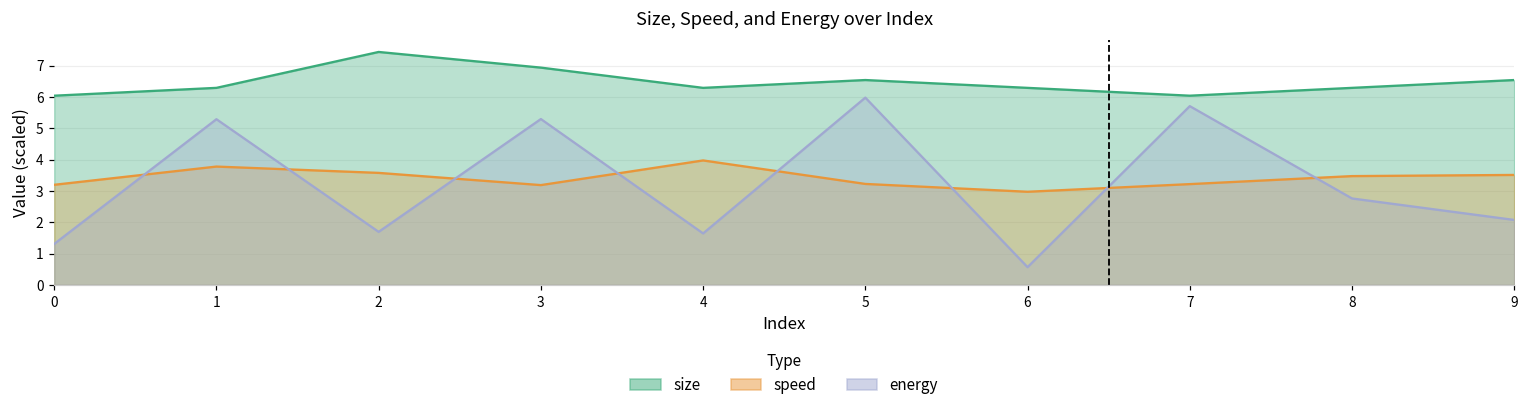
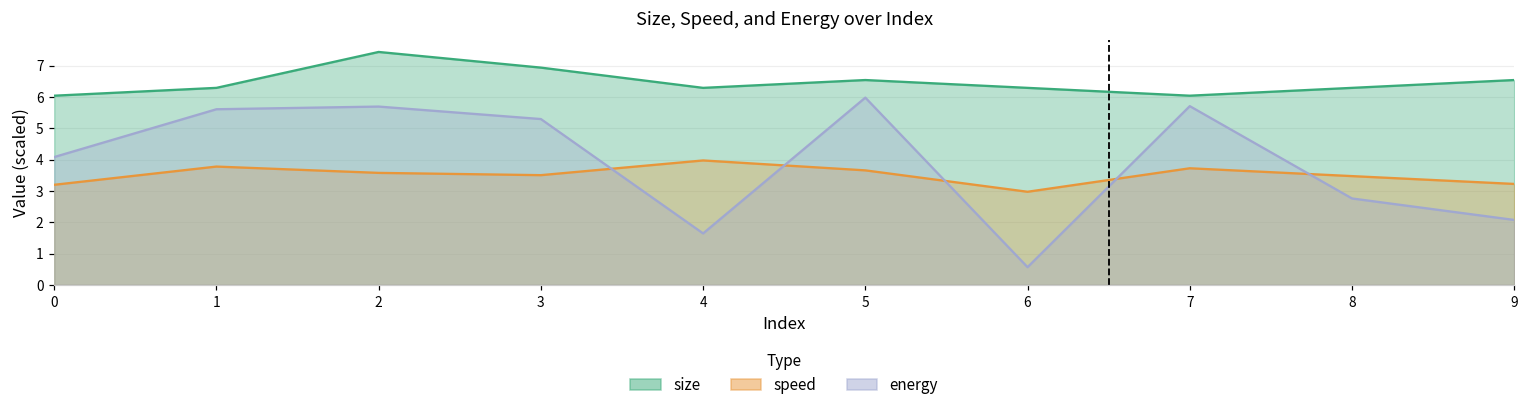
energy, 0: 1.3 -> 4.1
energy, 1: 5.3 -> 5.6
energy, 2: 1.7 -> 5.7
speed, 3: 3.2 -> 3.5
speed, 5: 3.2 -> 3.7
speed, 7: 3.2 -> 3.7
speed, 9: 3.5 -> 3.2
